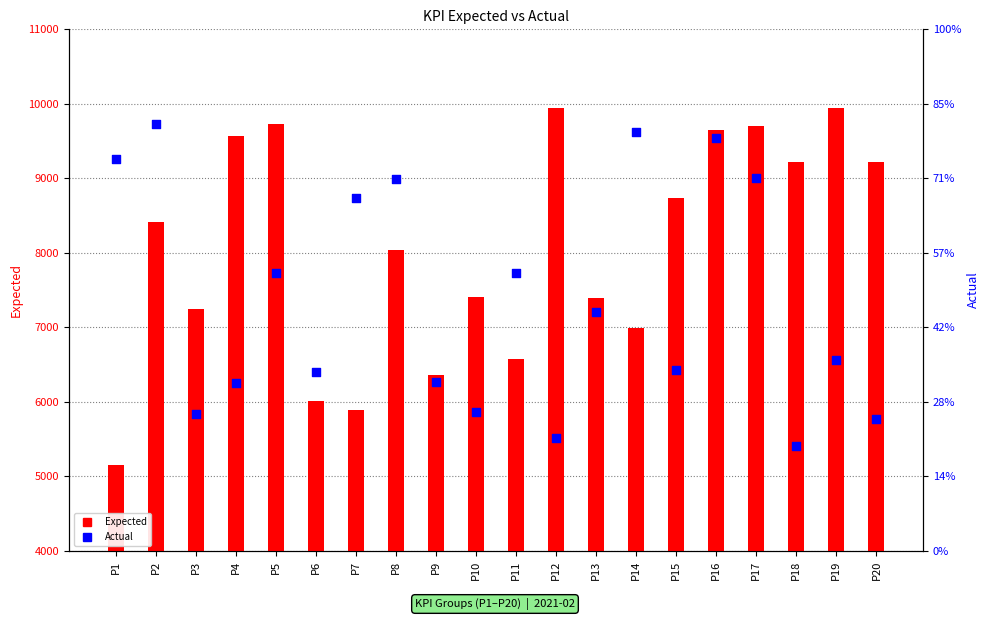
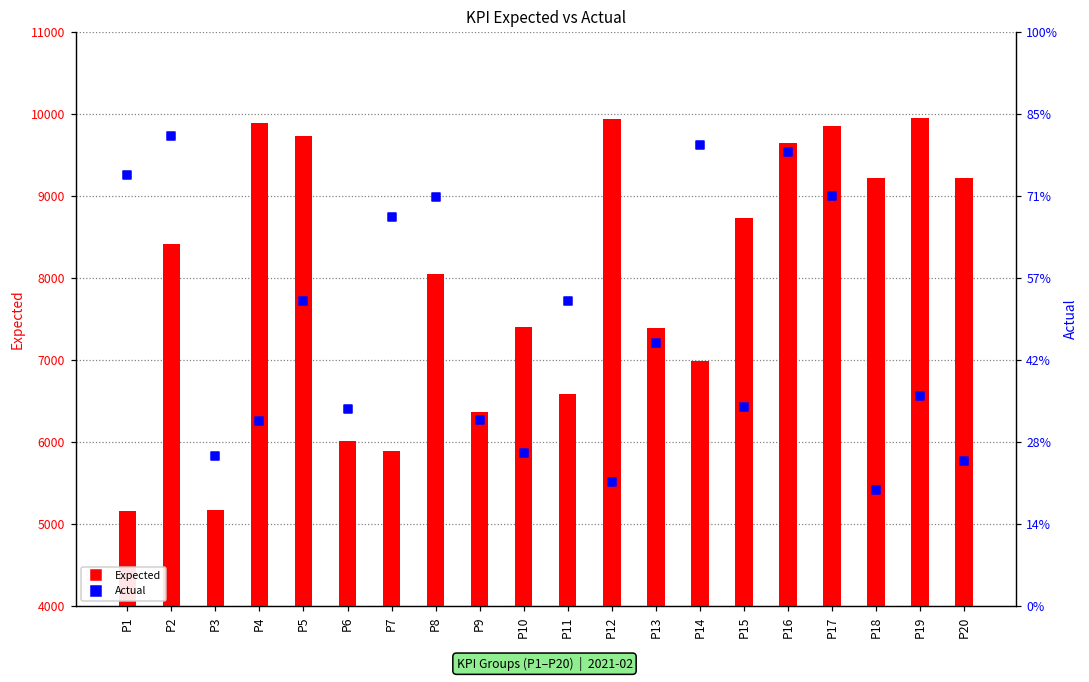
Expected, P3: 7200 -> 5200
Expected, P4: 9600 -> 9900
Expected, P17: 9700 -> 9900
